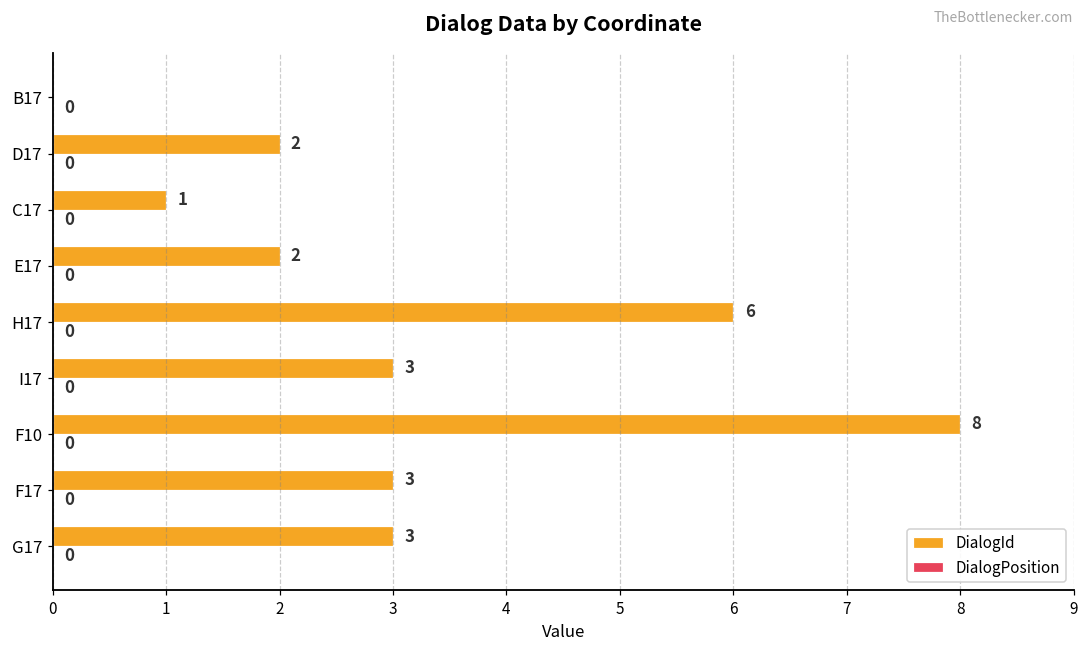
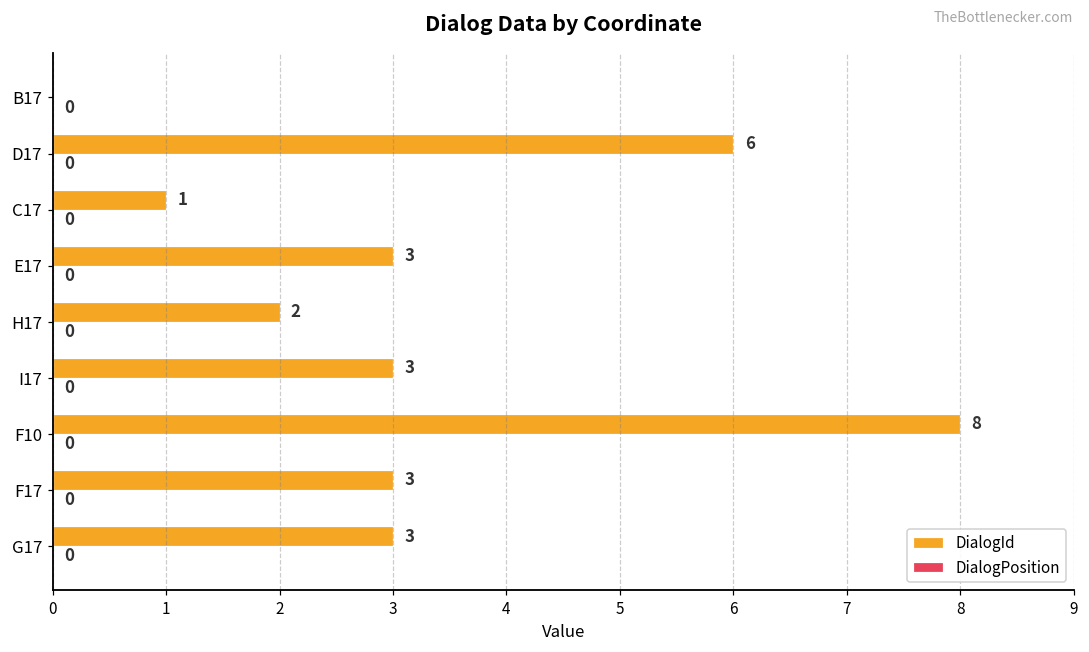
DialogId, D17: 2 -> 6
DialogId, E17: 2 -> 3
DialogId, H17: 6 -> 2
